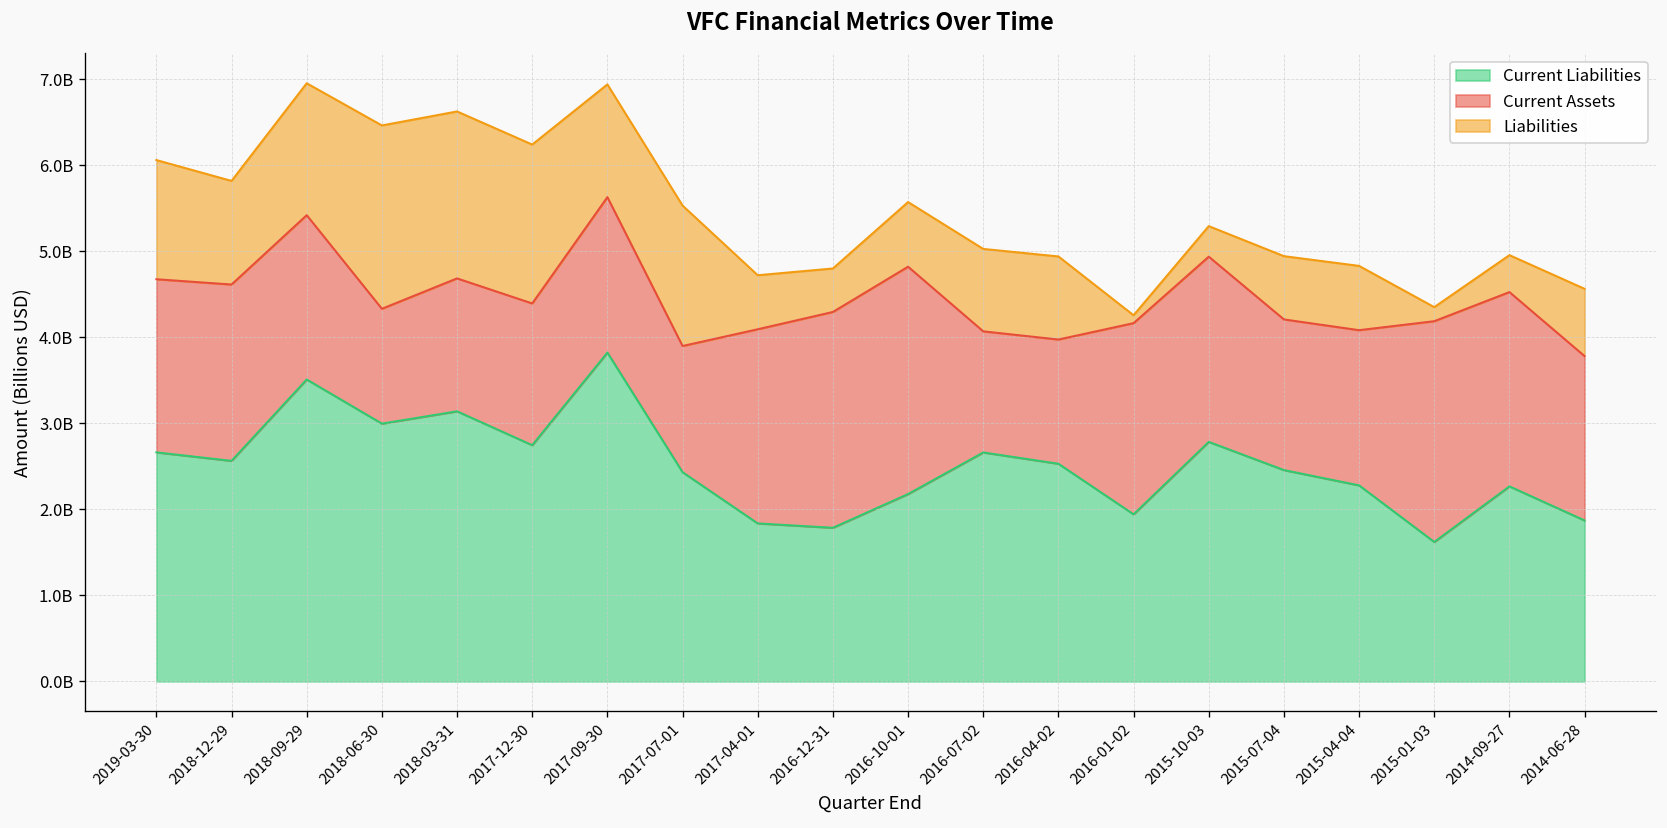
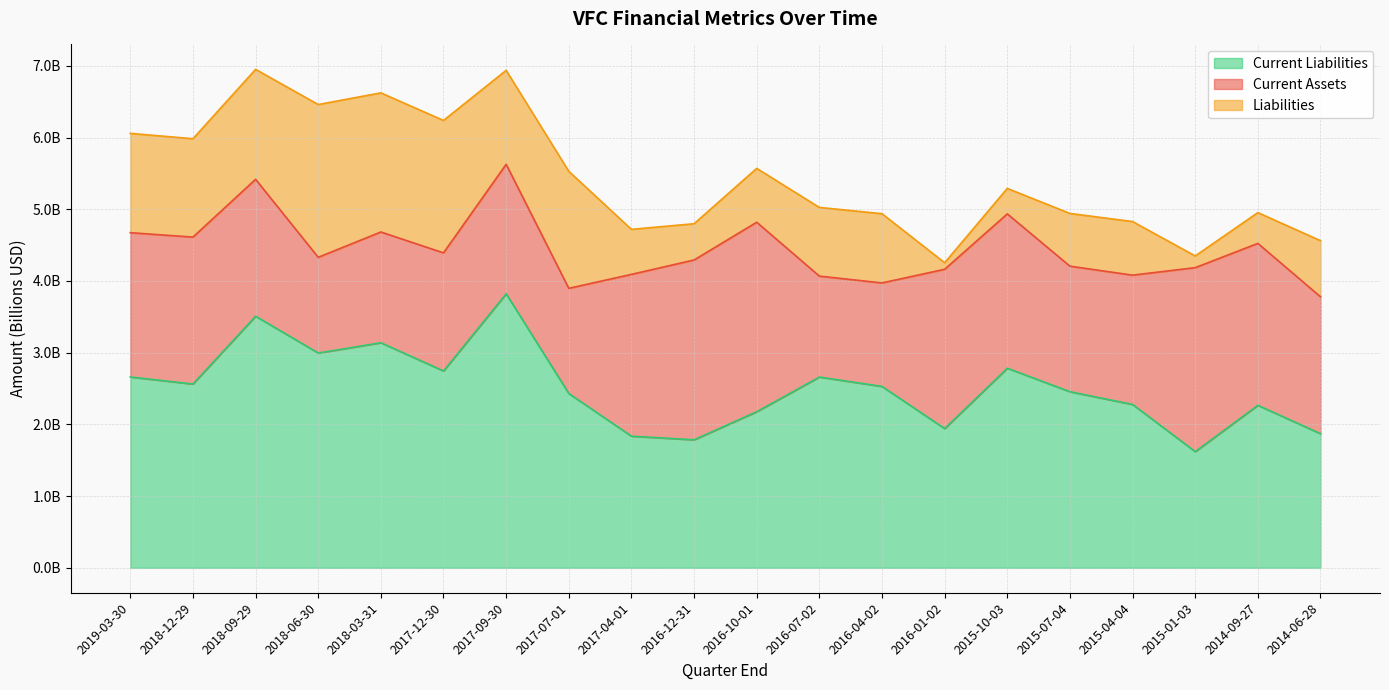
Liabilities, 2018-12-29: 5800000000 -> 6000000000
